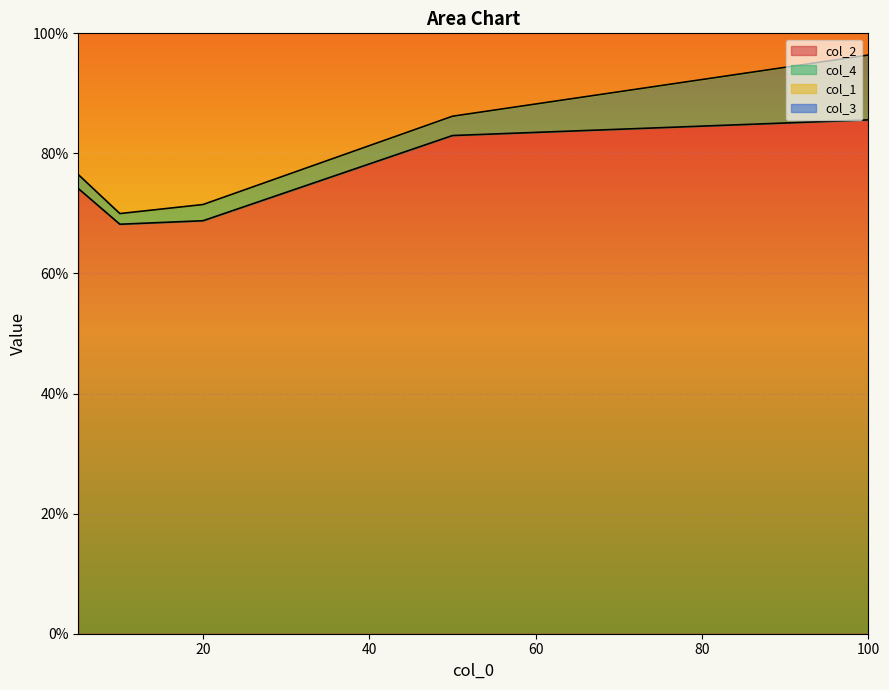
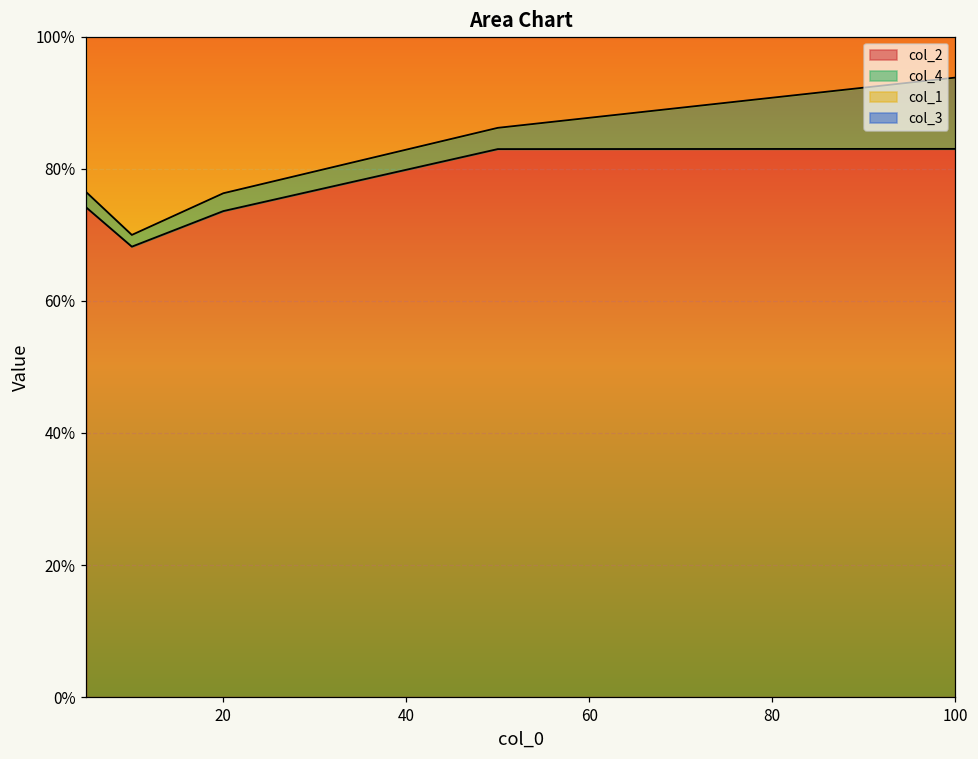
col_2, 20: 69% -> 74%
col_2, 100: 86% -> 83%
